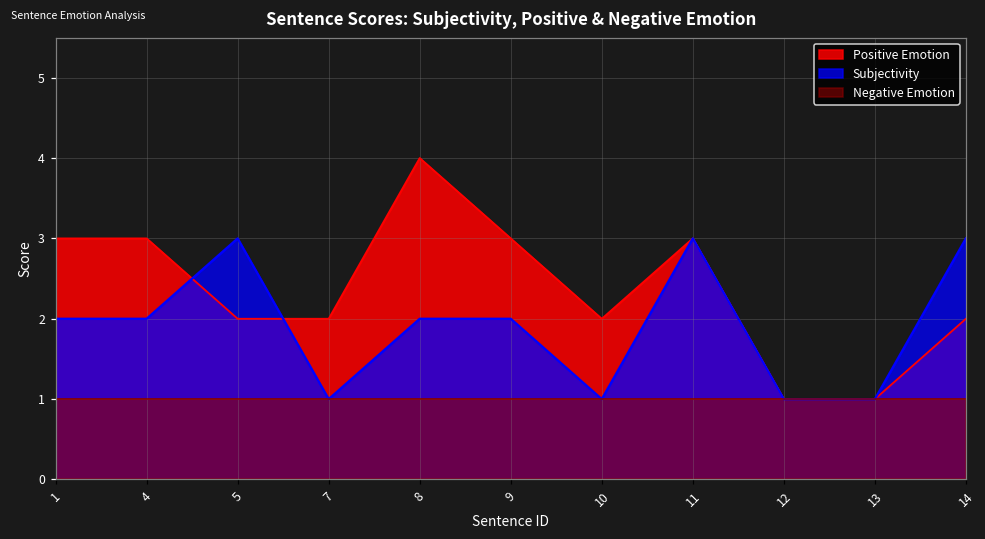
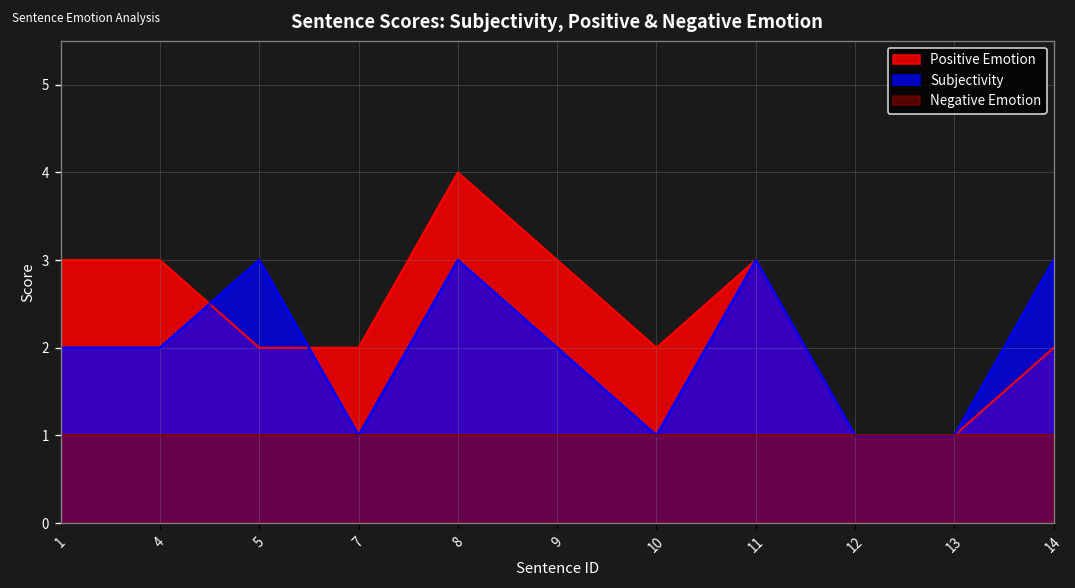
Subjectivity, 8: 2 -> 3
